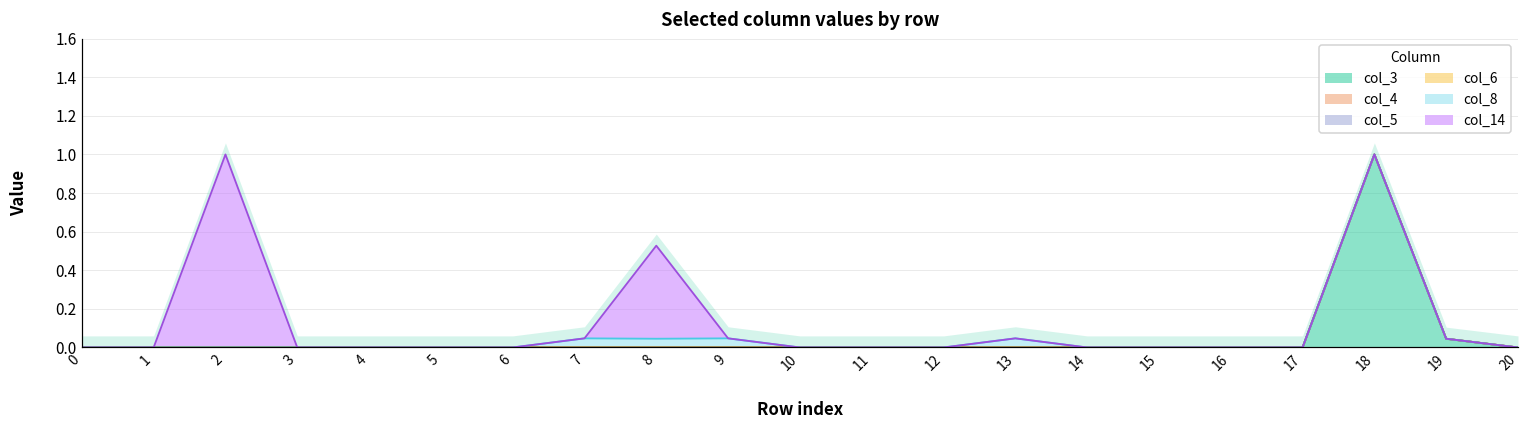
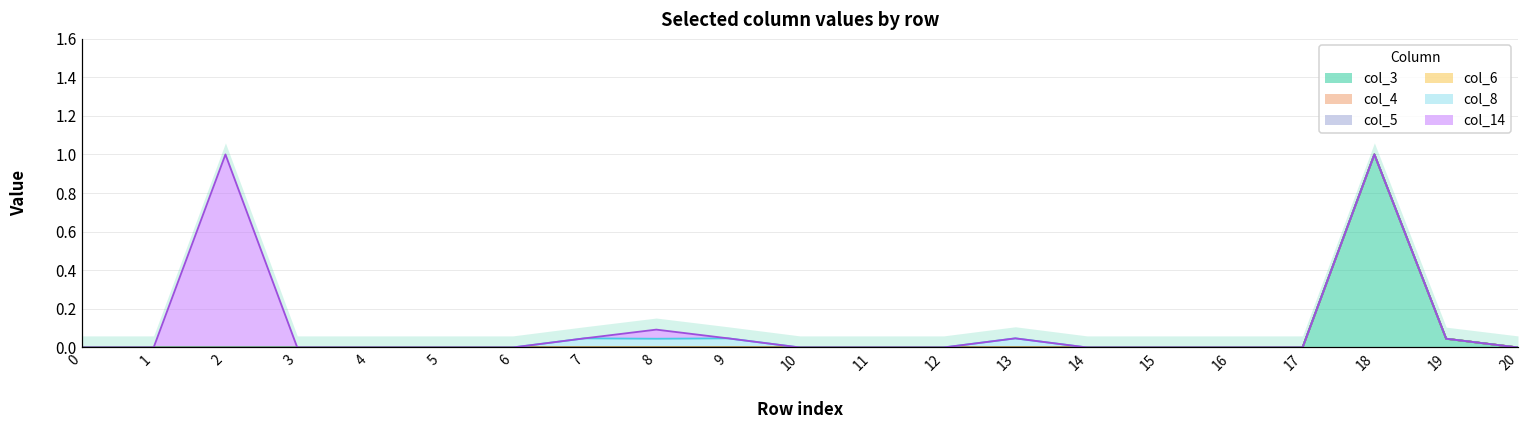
col_14, 8: 0.48 -> 0.05
